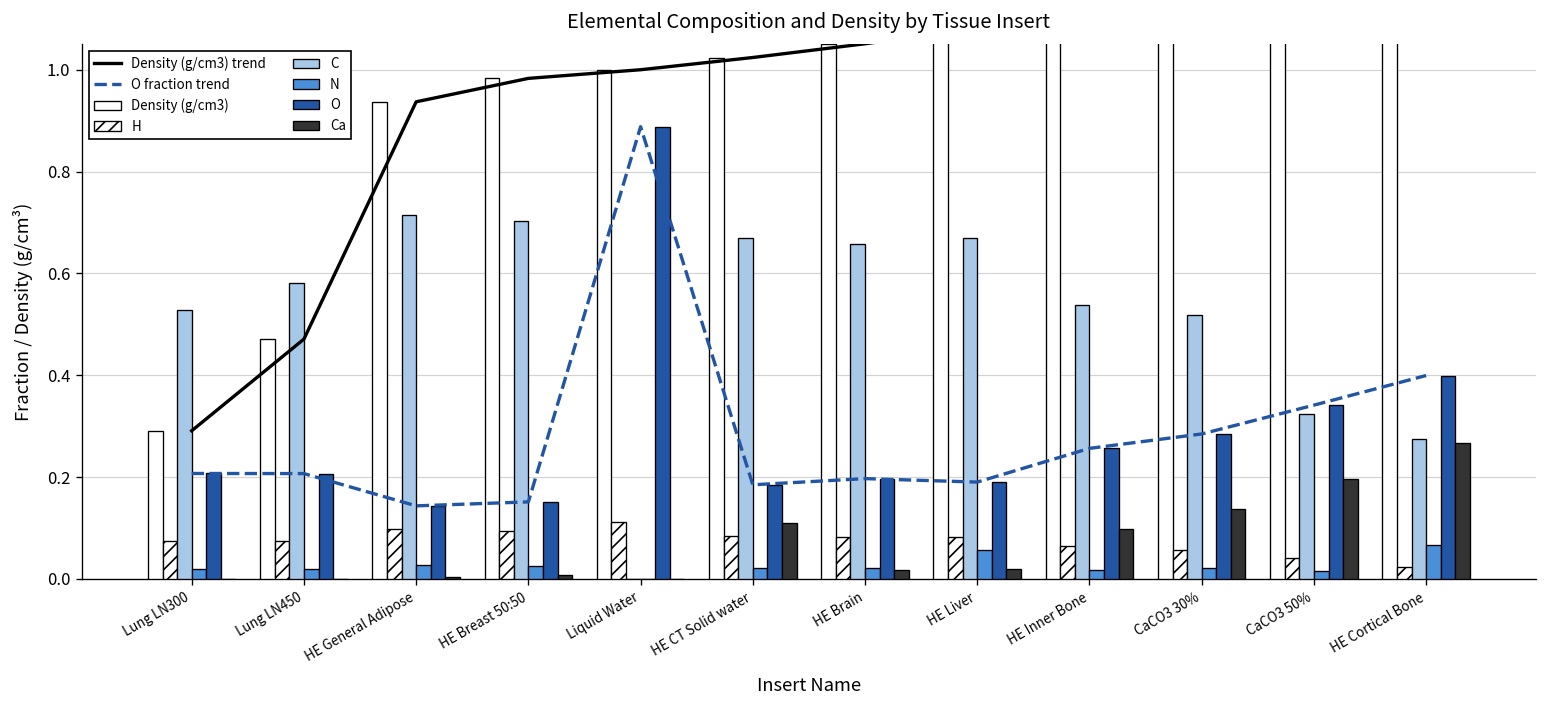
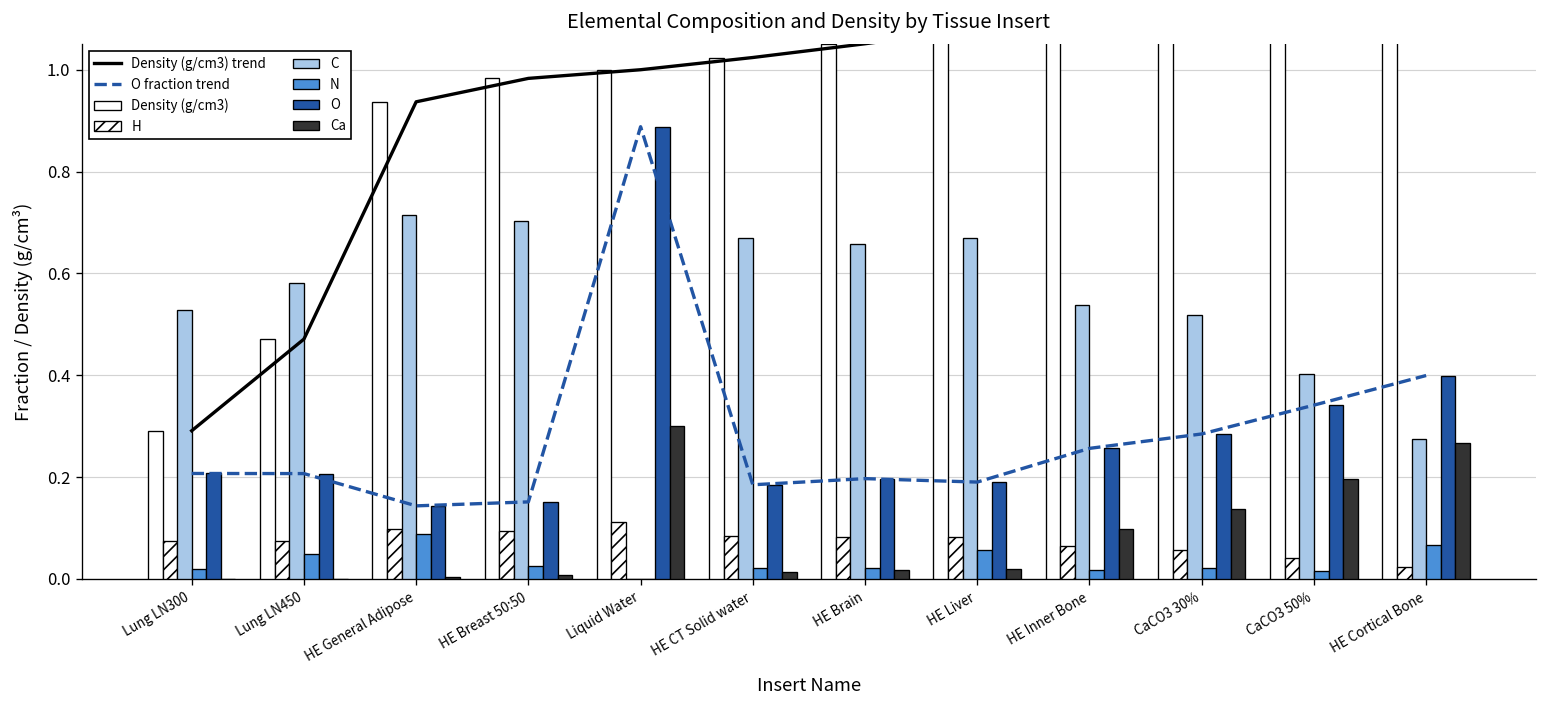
N, Lung LN450: 0.02 -> 0.05
N, HE General Adipose: 0.03 -> 0.09
Ca, Liquid Water: 0.0 -> 0.3
Ca, HE CT Solid water: 0.11 -> 0.01
C, CaCO3 50%: 0.32 -> 0.40
